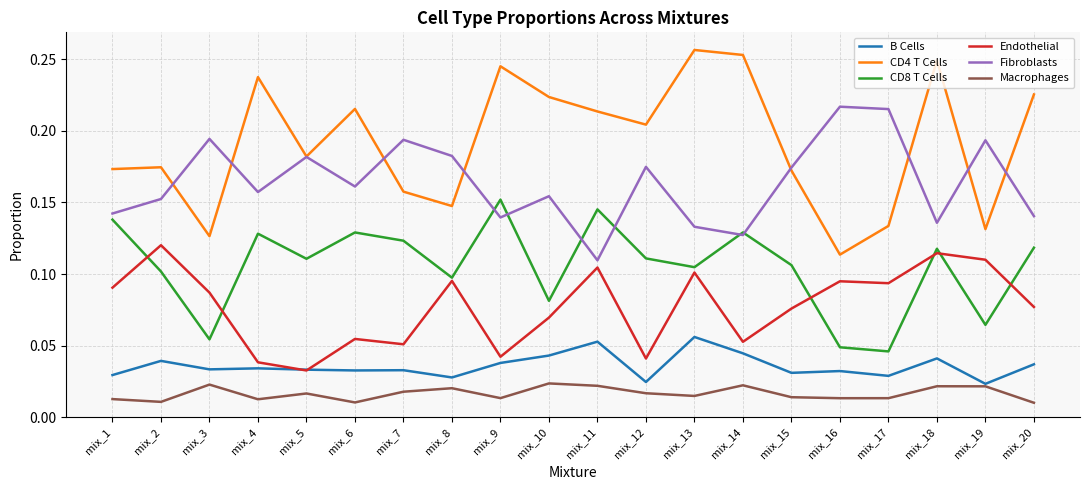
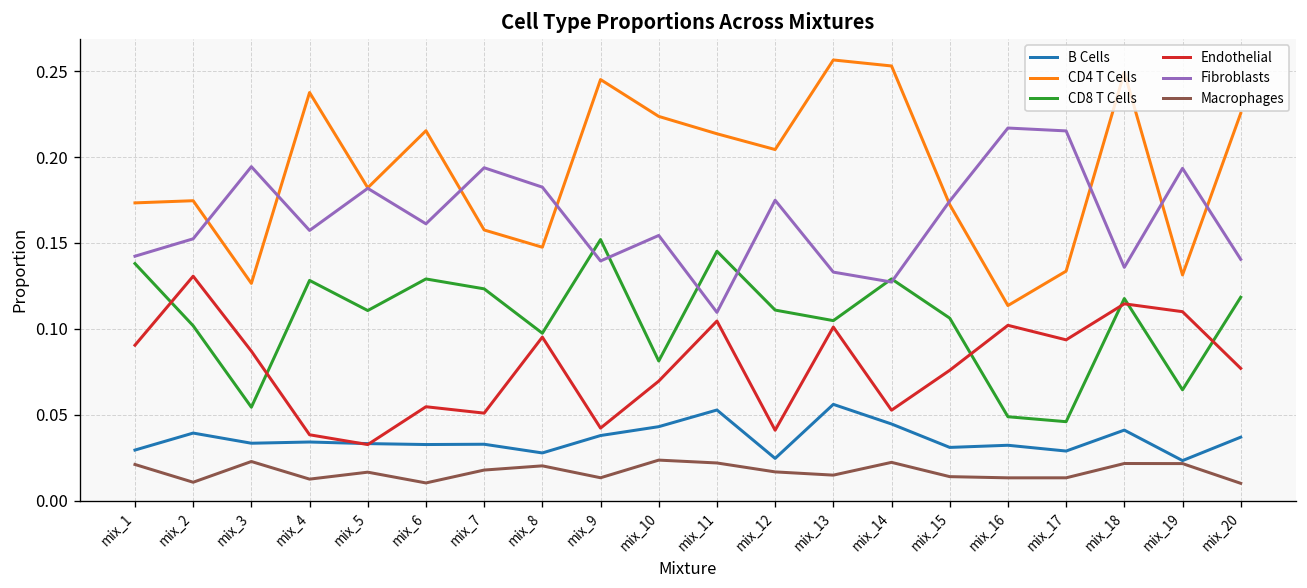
Macrophages, mix_1: 0.013 -> 0.021
Endothelial, mix_2: 0.120 -> 0.131
Endothelial, mix_16: 0.095 -> 0.102
